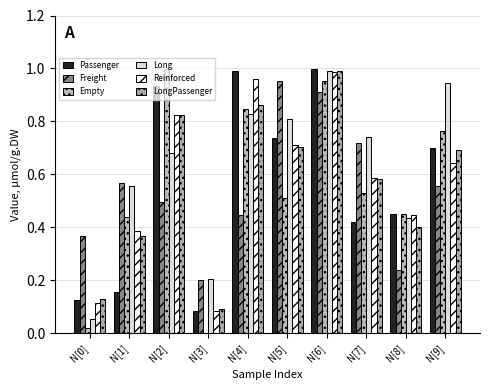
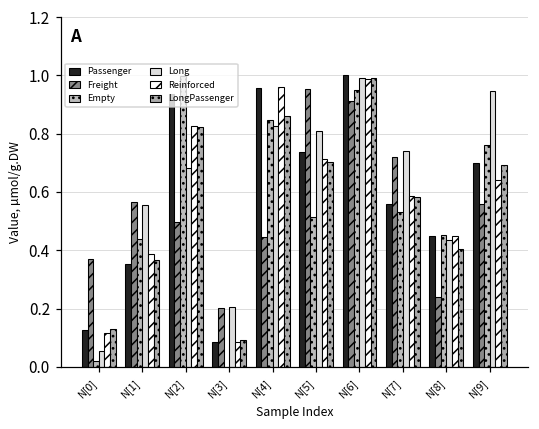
Passenger, N[1]: 0.16 -> 0.35
Passenger, N[4]: 0.99 -> 0.96
Passenger, N[7]: 0.42 -> 0.56
